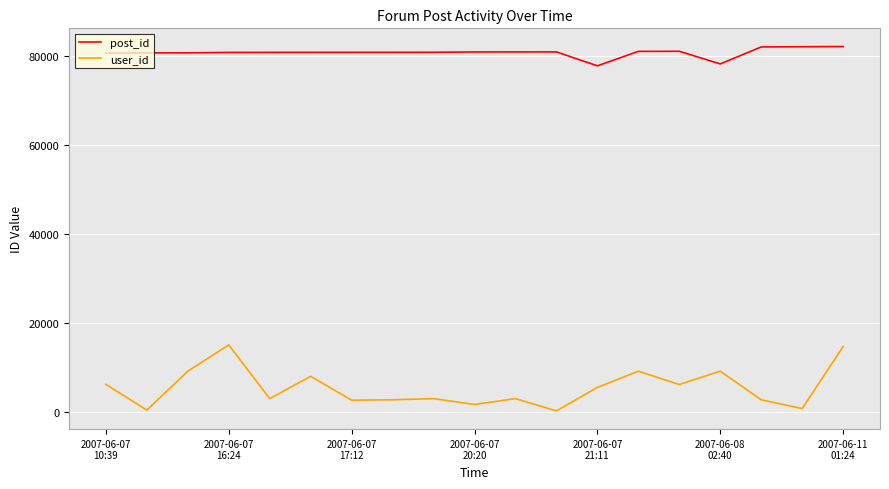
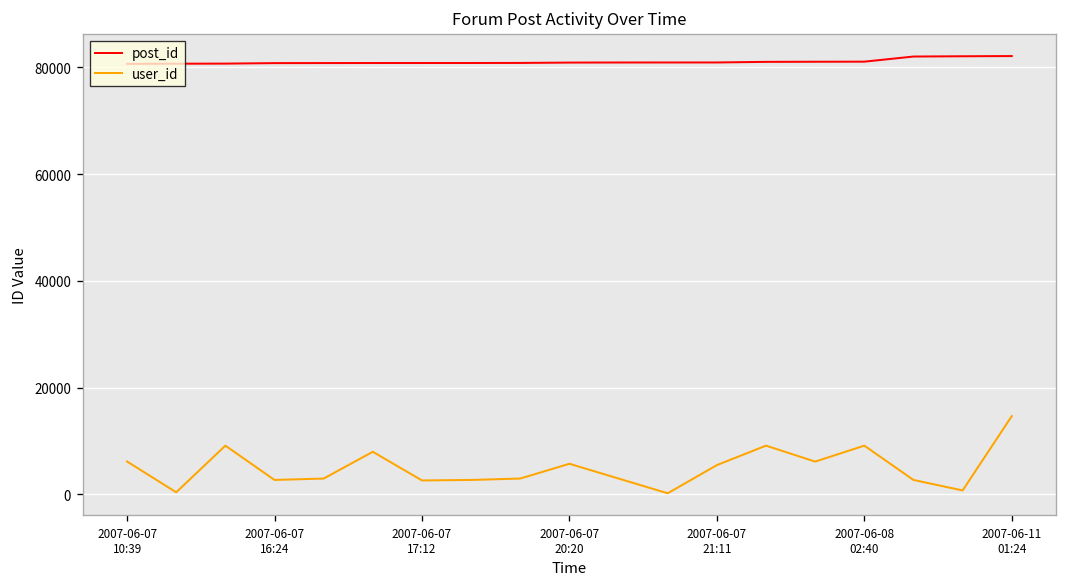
user_id, 2007-06-07 16:24: 15000 -> 3000
user_id, 2007-06-07 20:20: 2000 -> 6000
post_id, 2007-06-07 21:11: 78000 -> 81000
post_id, 2007-06-08 02:40: 78000 -> 81000
